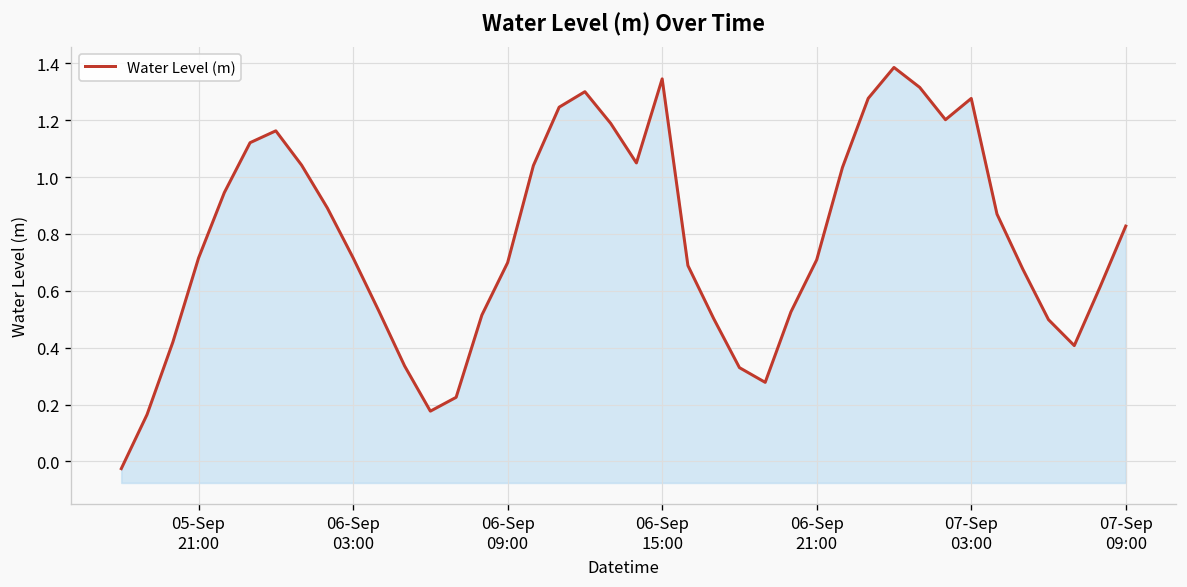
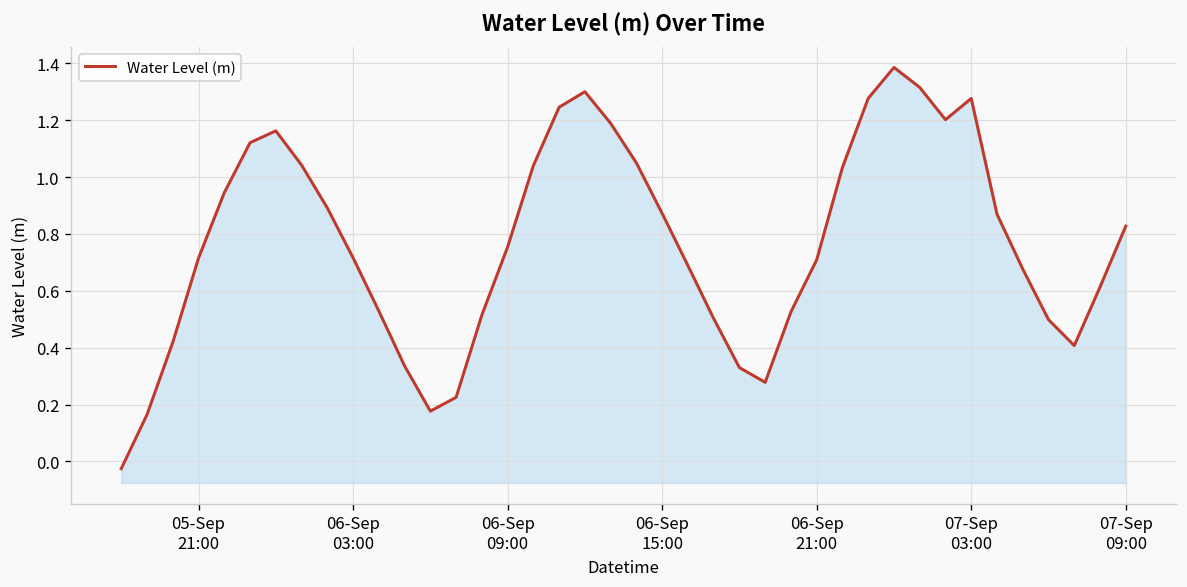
06-Sep 09:00: 0.70 -> 0.75
06-Sep 15:00: 1.35 -> 0.87
